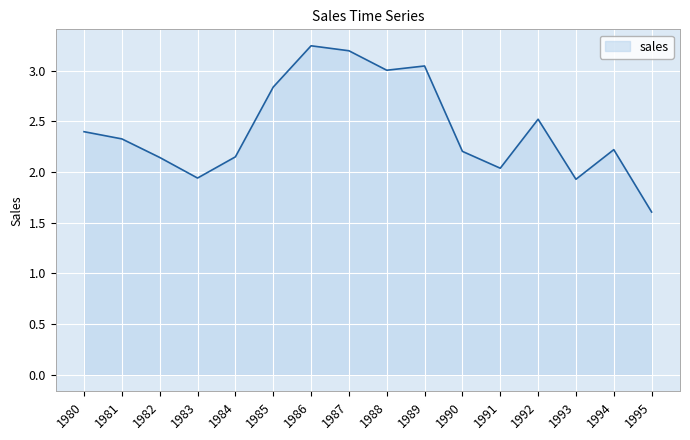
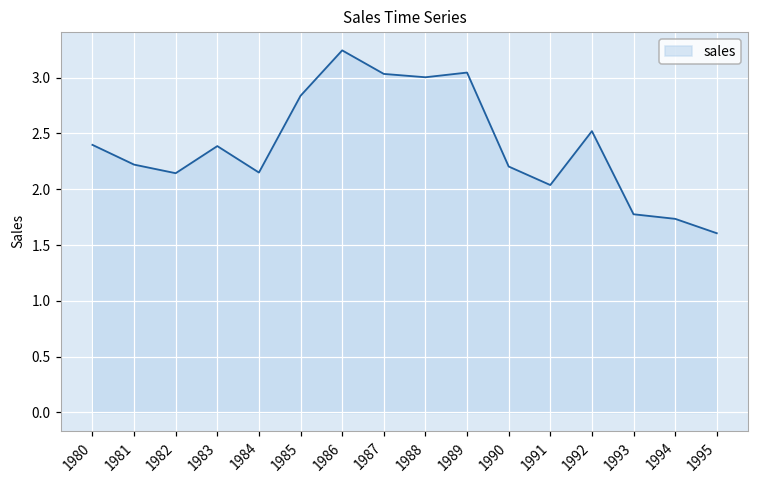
1981: 2.33 -> 2.22
1983: 1.94 -> 2.39
1987: 3.20 -> 3.03
1993: 1.93 -> 1.78
1994: 2.22 -> 1.74
